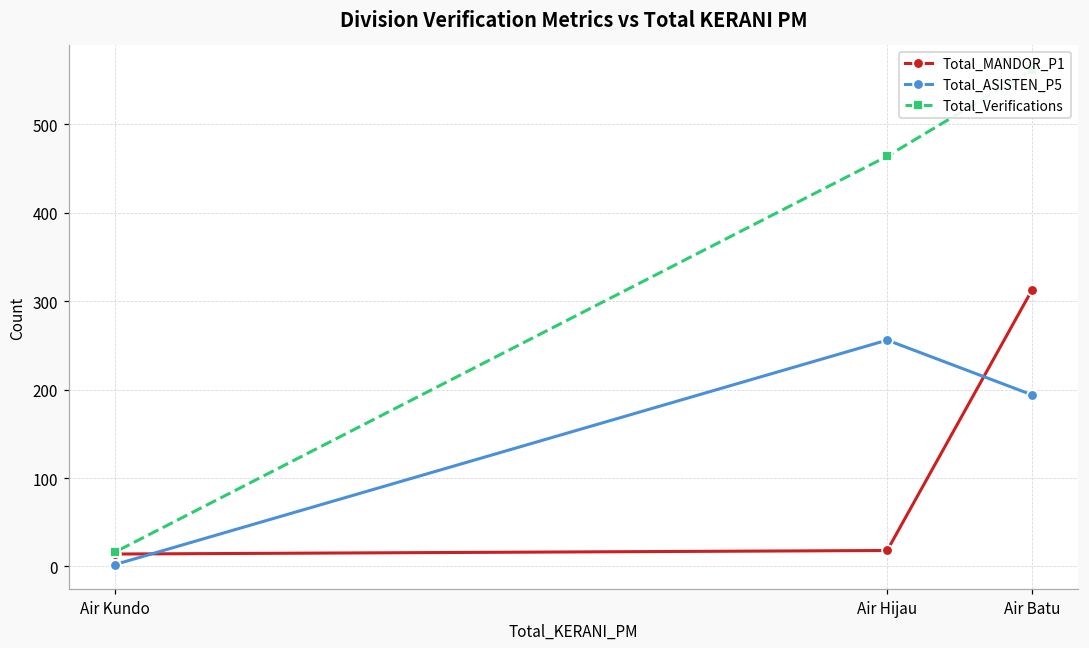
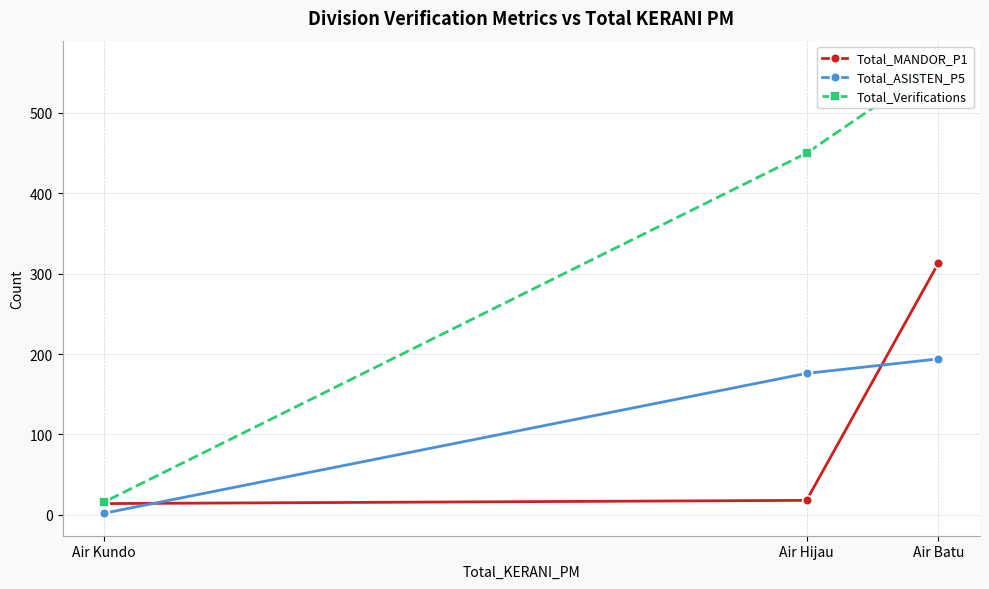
Total_ASISTEN_P5, Air Hijau: 260 -> 180
Total_Verifications, Air Hijau: 460 -> 450
